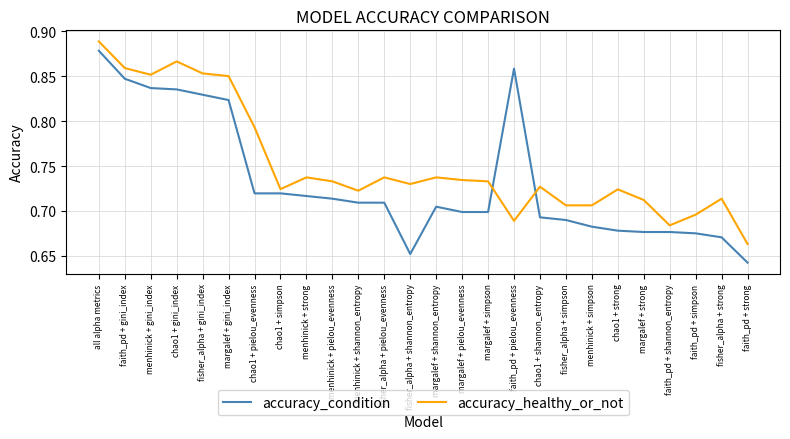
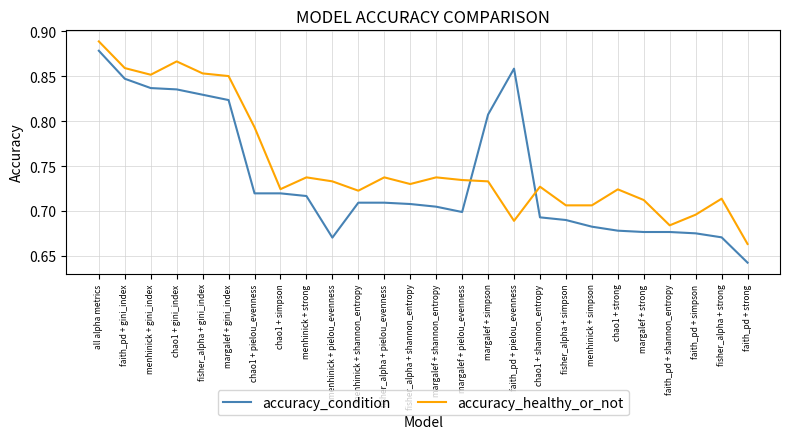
accuracy_condition, menhinick + pielou_evenness: 0.71 -> 0.67
accuracy_condition, fisher_alpha + shannon_entropy: 0.65 -> 0.71
accuracy_condition, margalef + simpson: 0.70 -> 0.81
